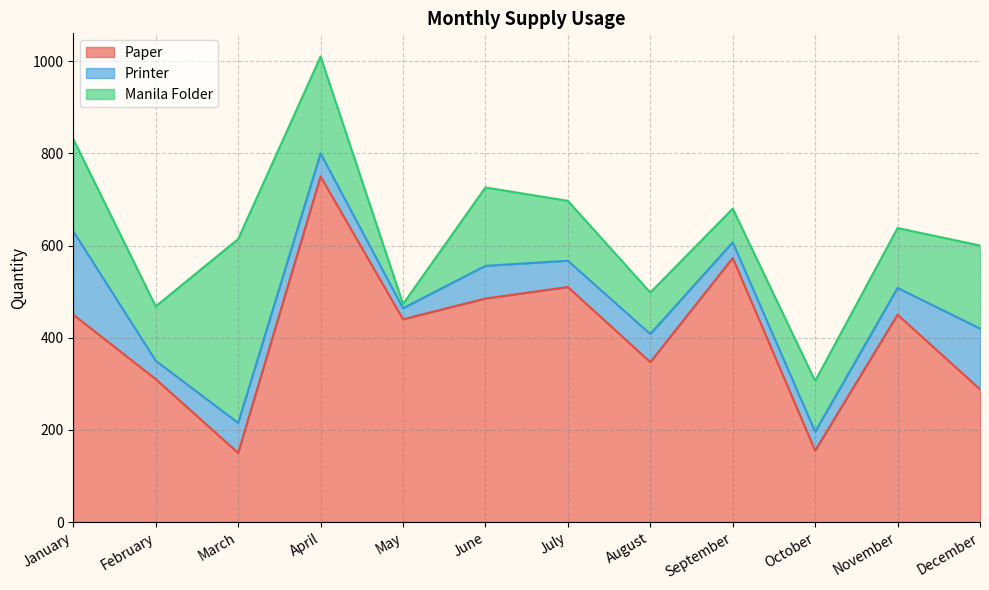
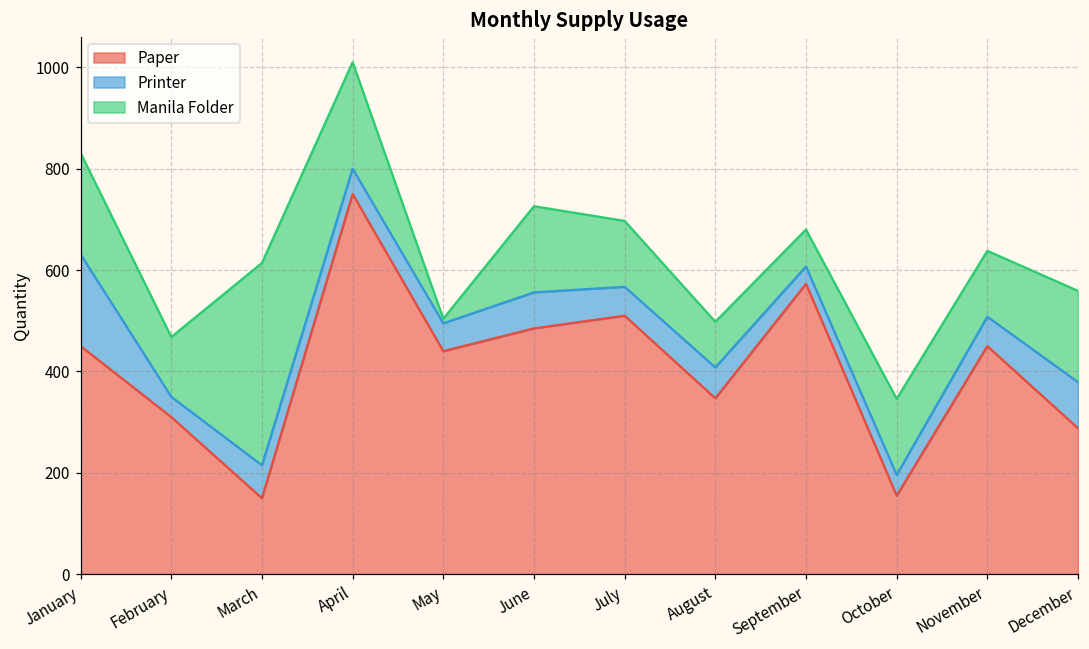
Printer, May: 20 -> 60
Manila Folder, October: 110 -> 150
Printer, December: 130 -> 90
